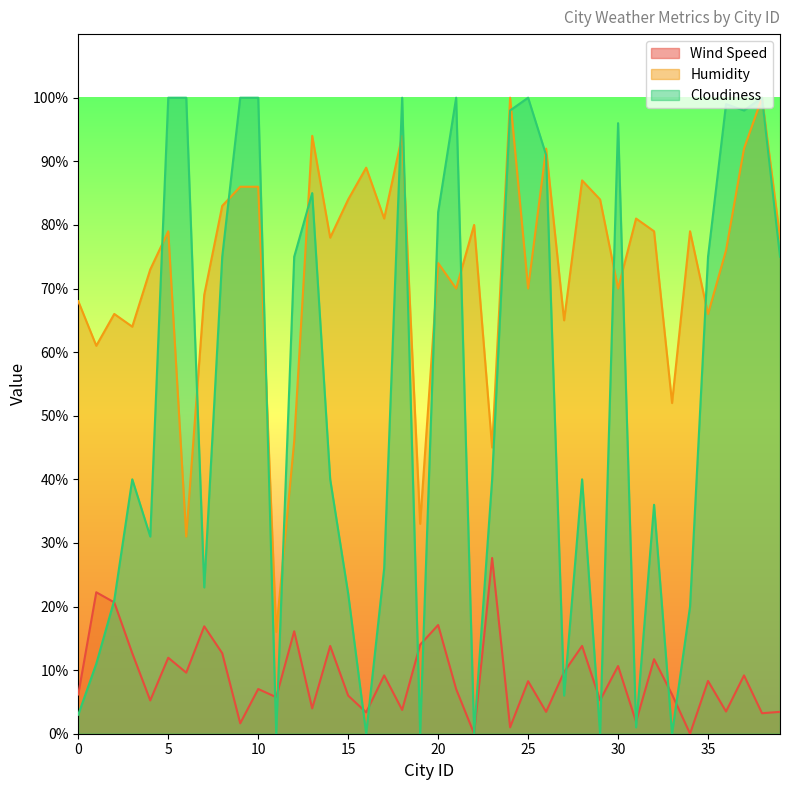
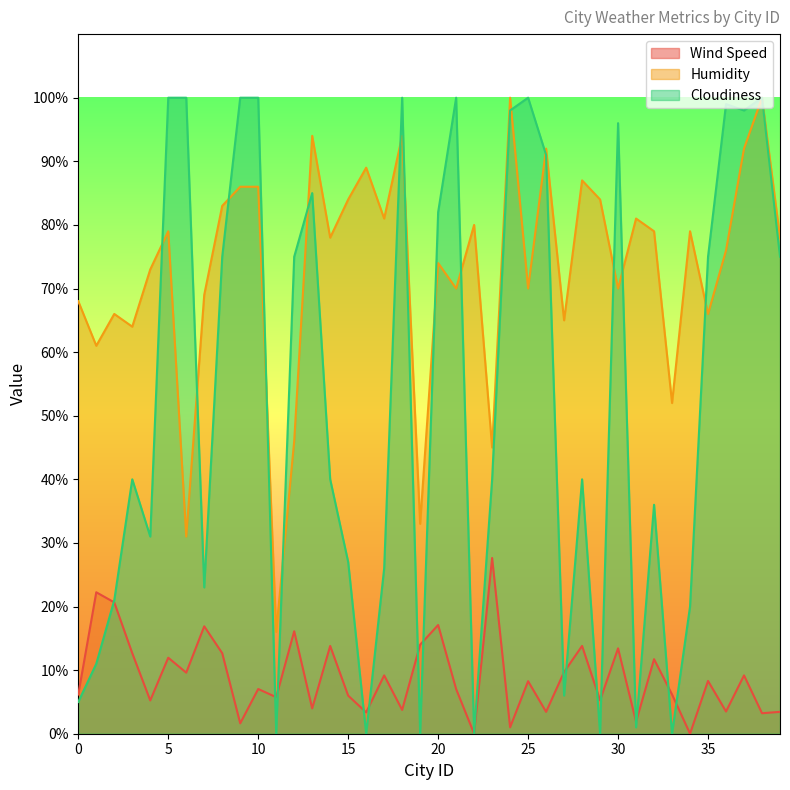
Cloudiness, 0: 3% -> 5%
Cloudiness, 15: 22% -> 27%
Wind Speed, 30: 11% -> 13%
